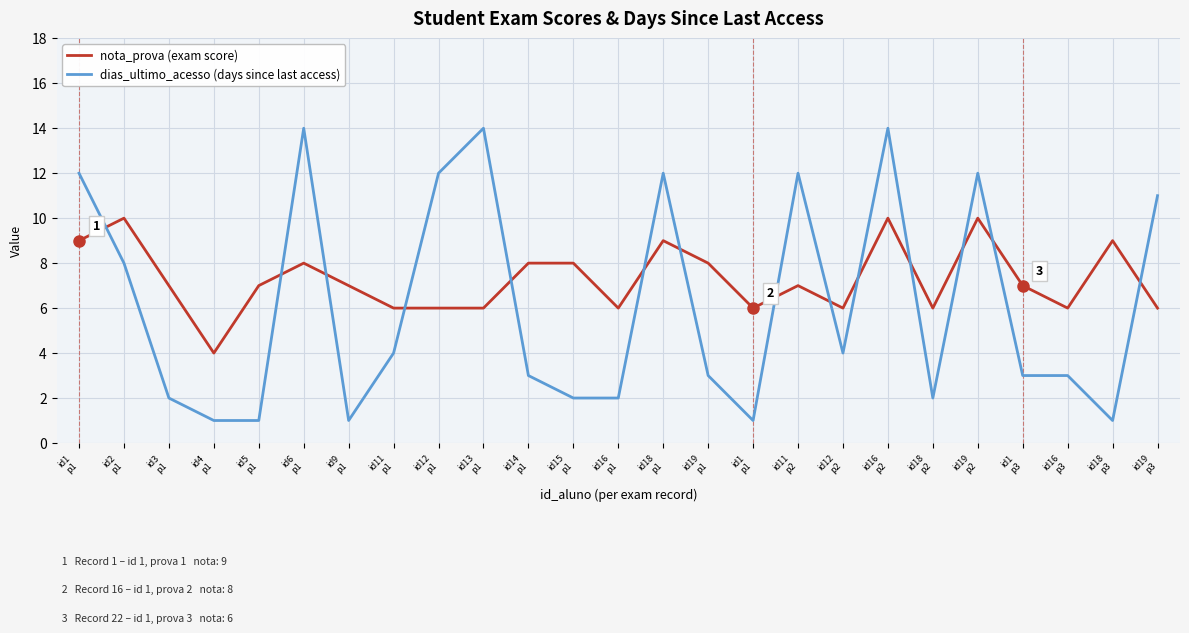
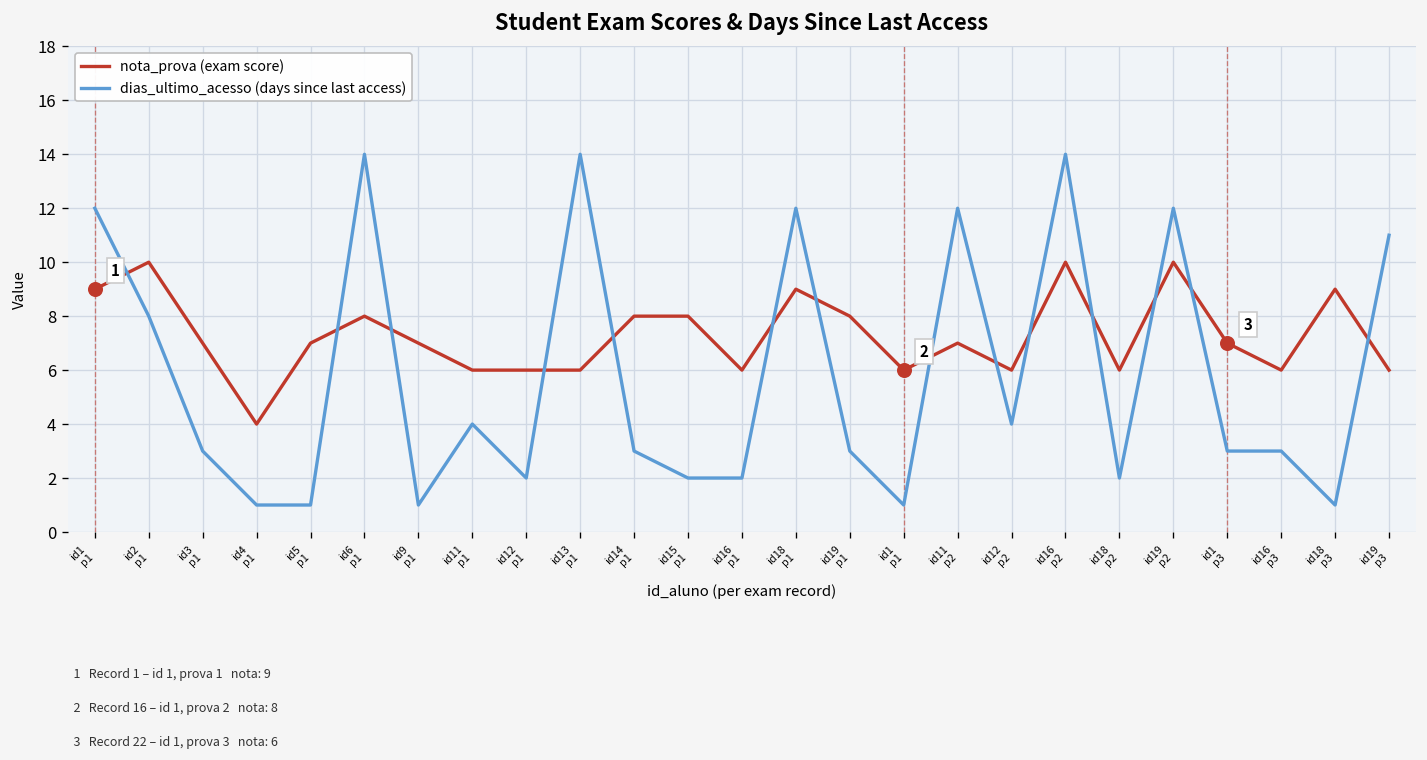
dias_ultimo_acesso (days since last access), id3 p1: 2 -> 3
dias_ultimo_acesso (days since last access), id12 p1: 12 -> 2
